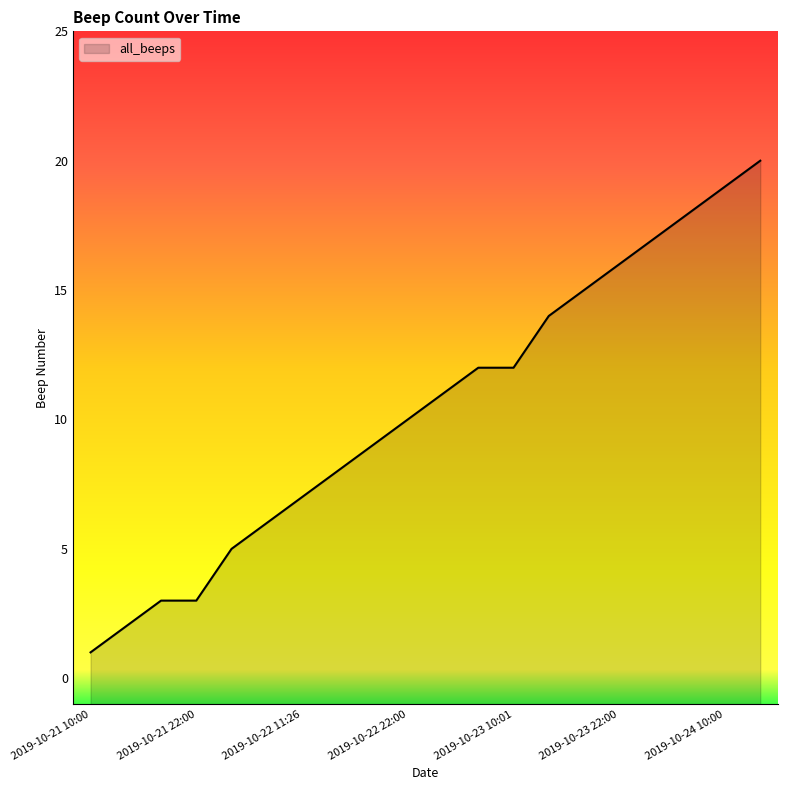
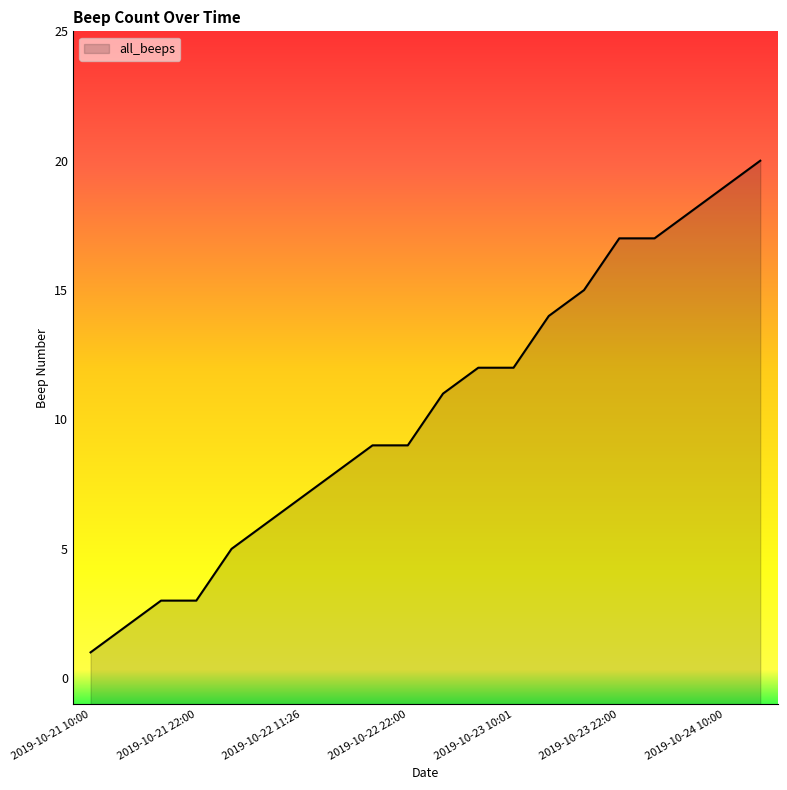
2019-10-22 22:00: 10 -> 9
2019-10-23 22:00: 16 -> 17
